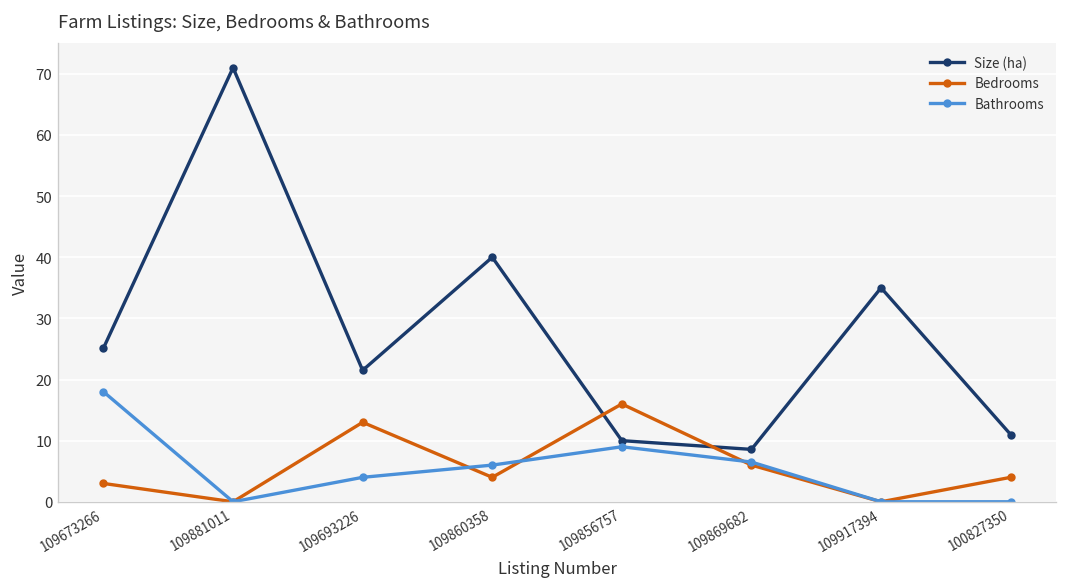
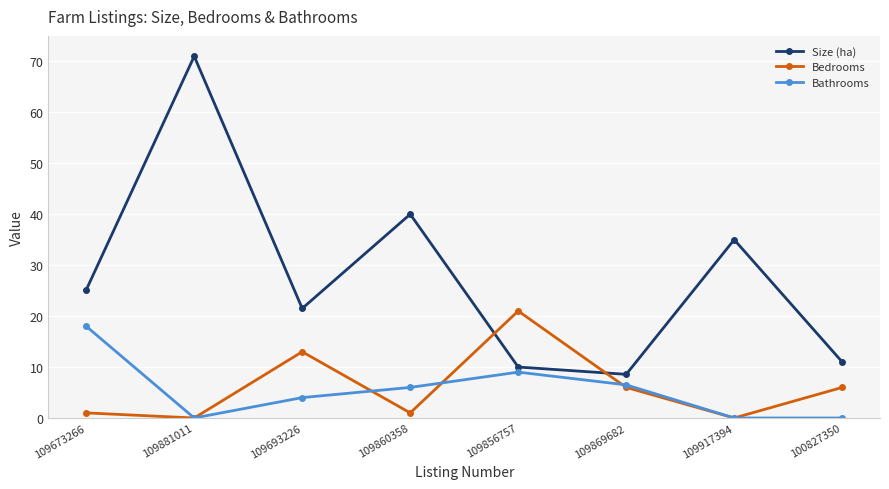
Bedrooms, 109673266: 3 -> 1
Bedrooms, 109860358: 4 -> 1
Bedrooms, 109856757: 16 -> 21
Bedrooms, 100827350: 4 -> 6
